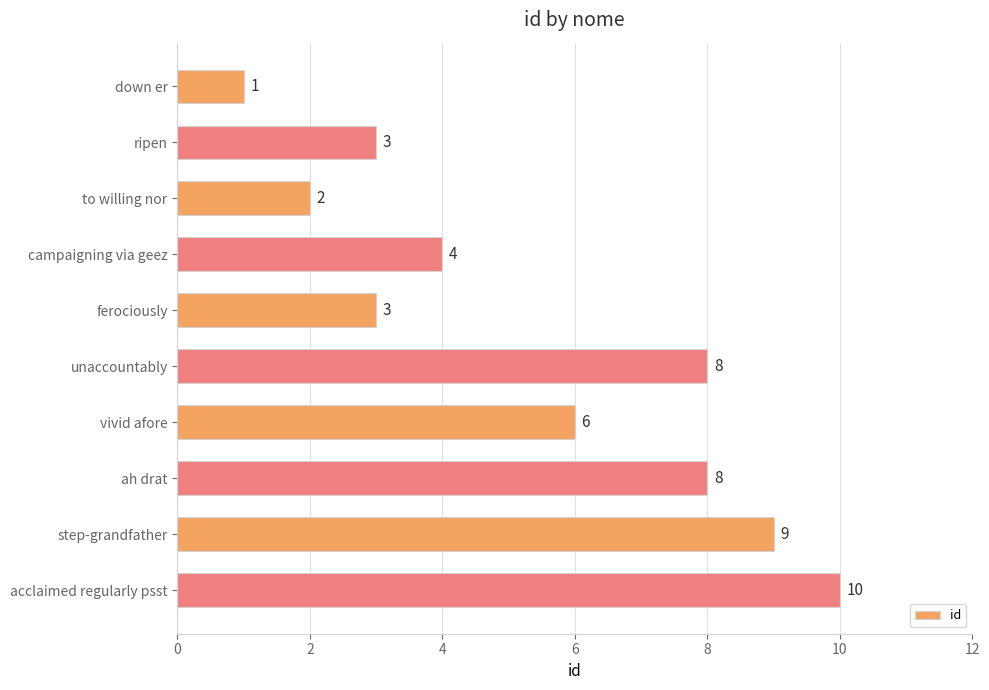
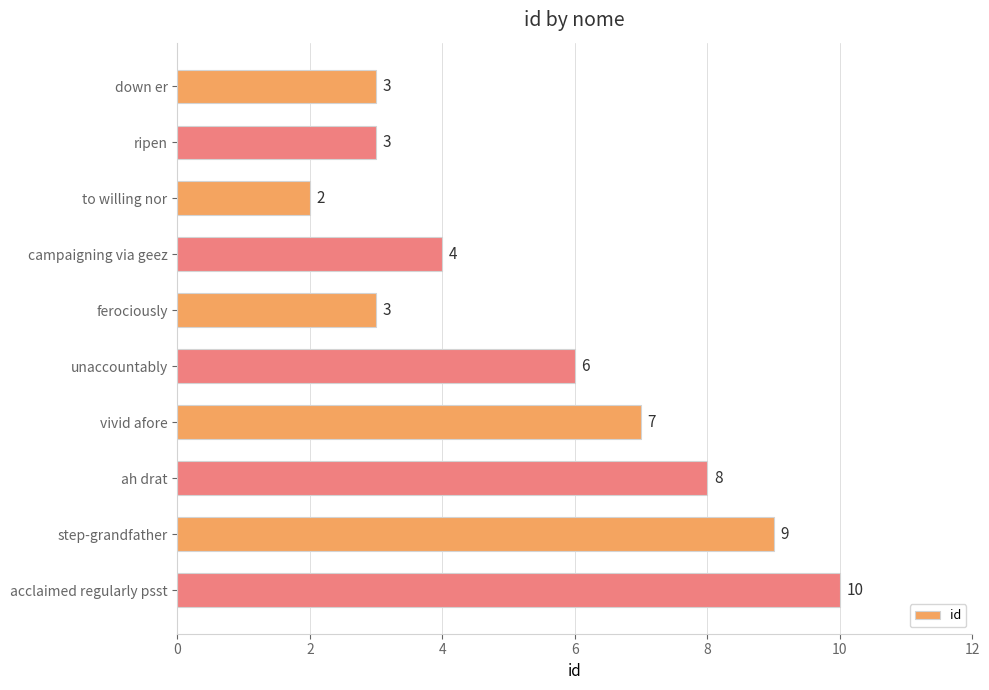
down er: 1 -> 3
unaccountably: 8 -> 6
vivid afore: 6 -> 7
